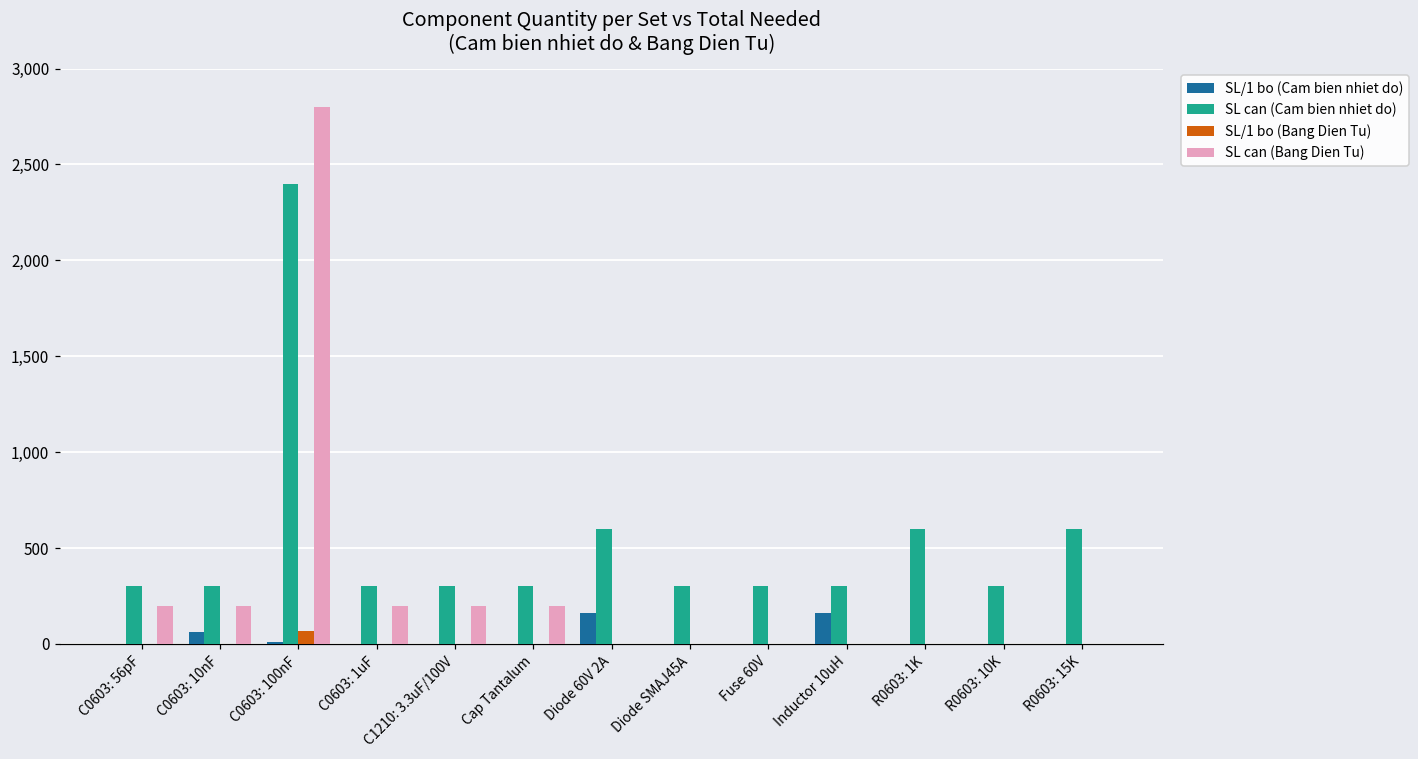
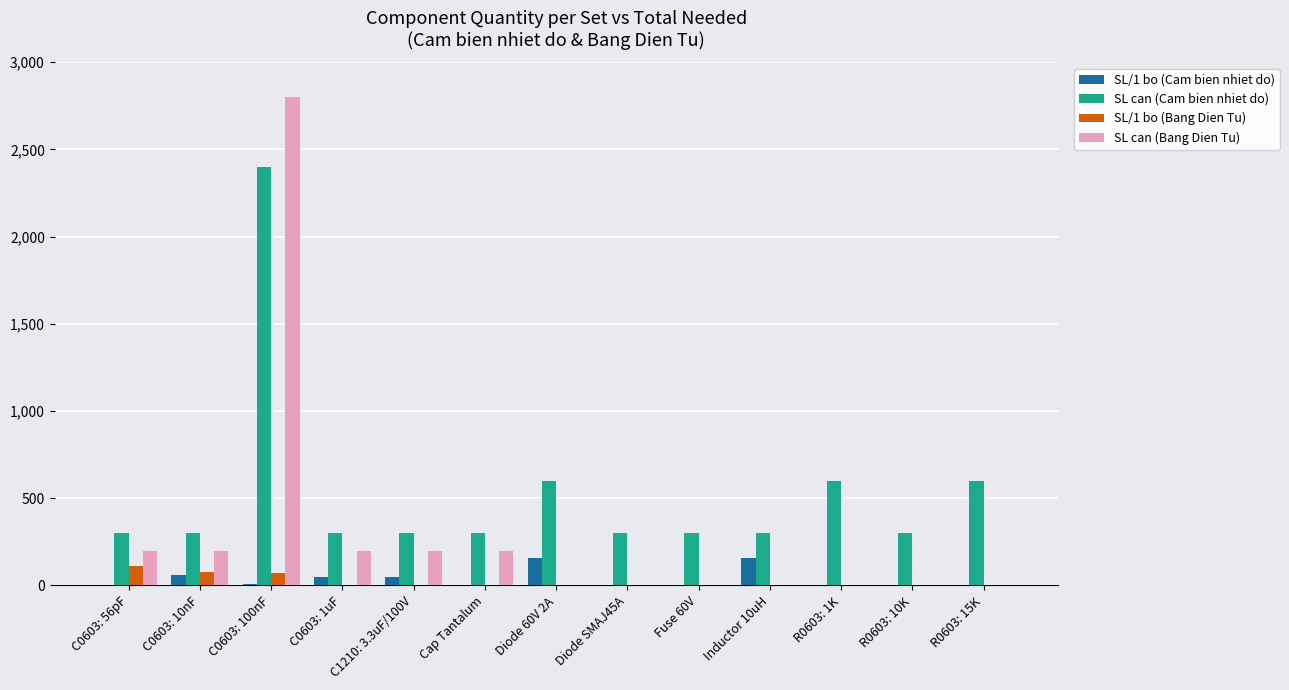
SL/1 bo (Bang Dien Tu), C0603: 56pF: 0 -> 110
SL/1 bo (Bang Dien Tu), C0603: 10nF: 0 -> 80
SL/1 bo (Cam bien nhiet do), C0603: 1uF: 0 -> 50
SL/1 bo (Cam bien nhiet do), C1210: 3.3uF/100V: 0 -> 50
